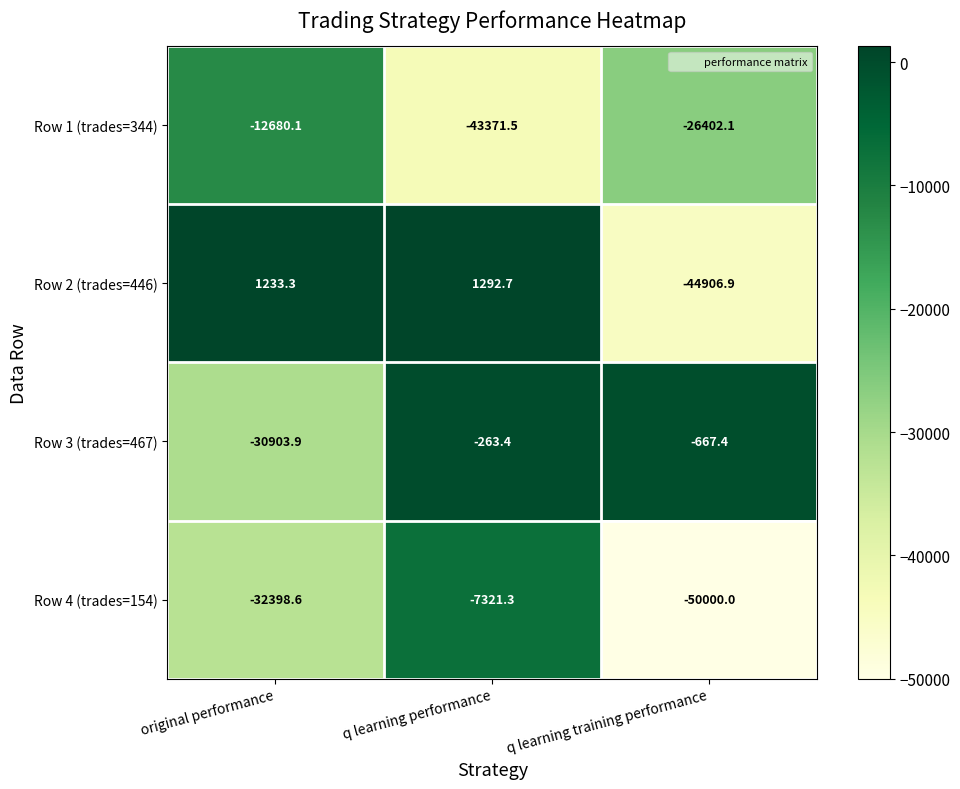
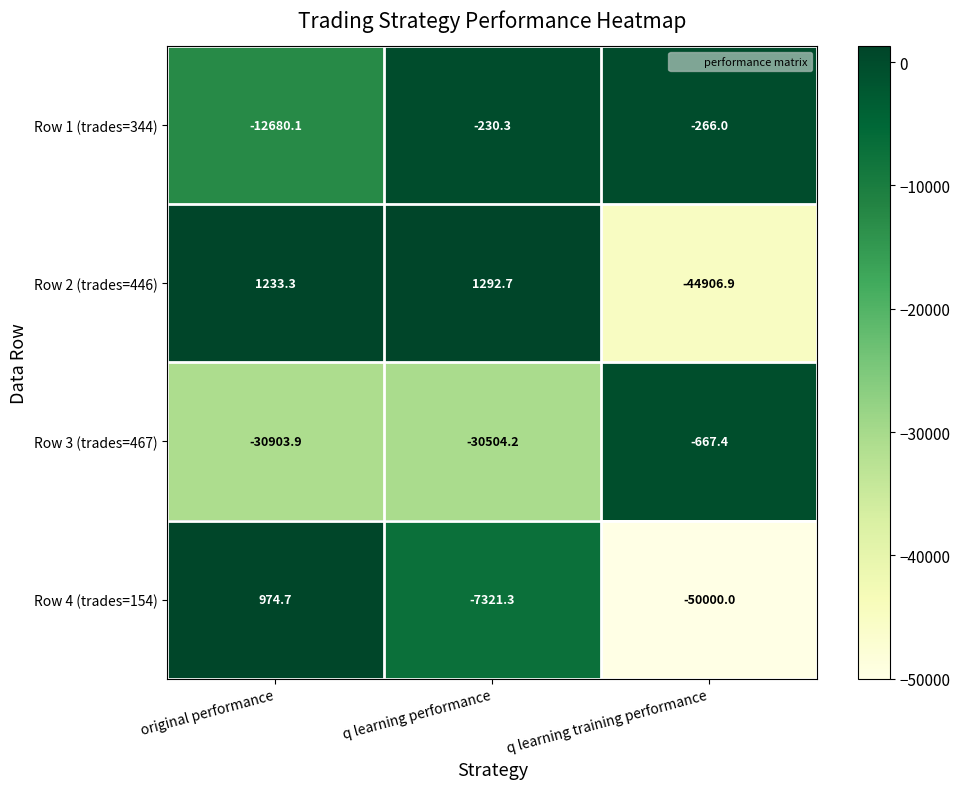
Row 1 (trades=344), q learning performance: -43371.5 -> -230.3
Row 1 (trades=344), q learning training performance: -26402.1 -> -266.0
Row 3 (trades=467), q learning performance: -263.4 -> -30504.2
Row 4 (trades=154), original performance: -32398.6 -> 974.7
